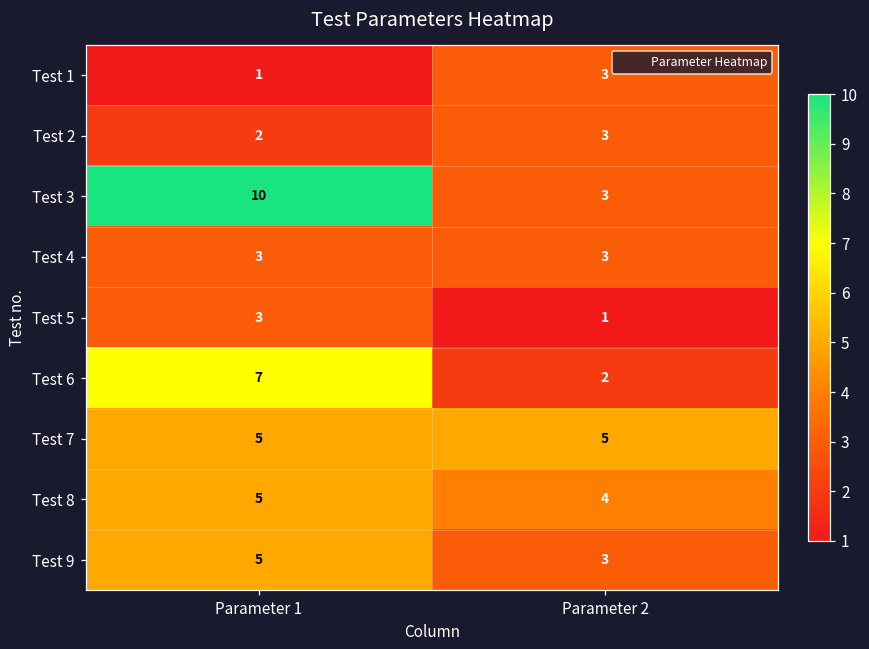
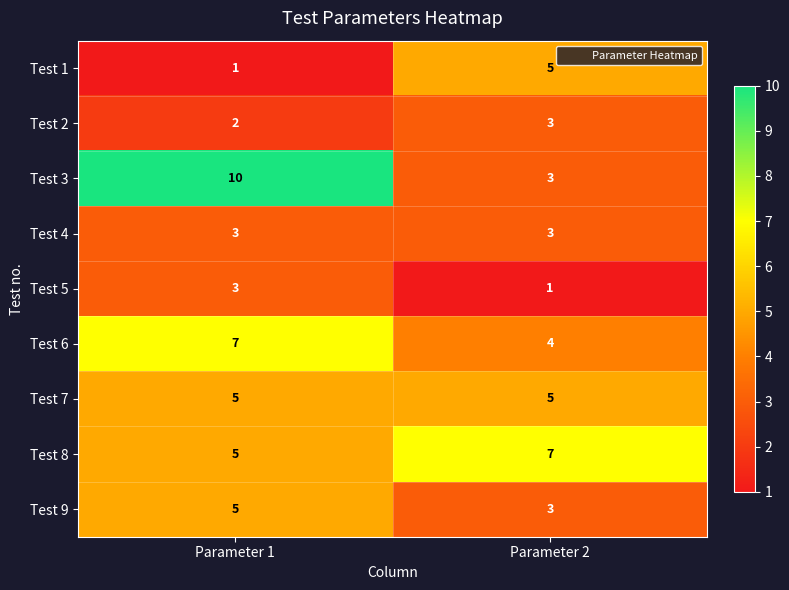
Test 1, Parameter 2: 3 -> 5
Test 6, Parameter 2: 2 -> 4
Test 8, Parameter 2: 4 -> 7
